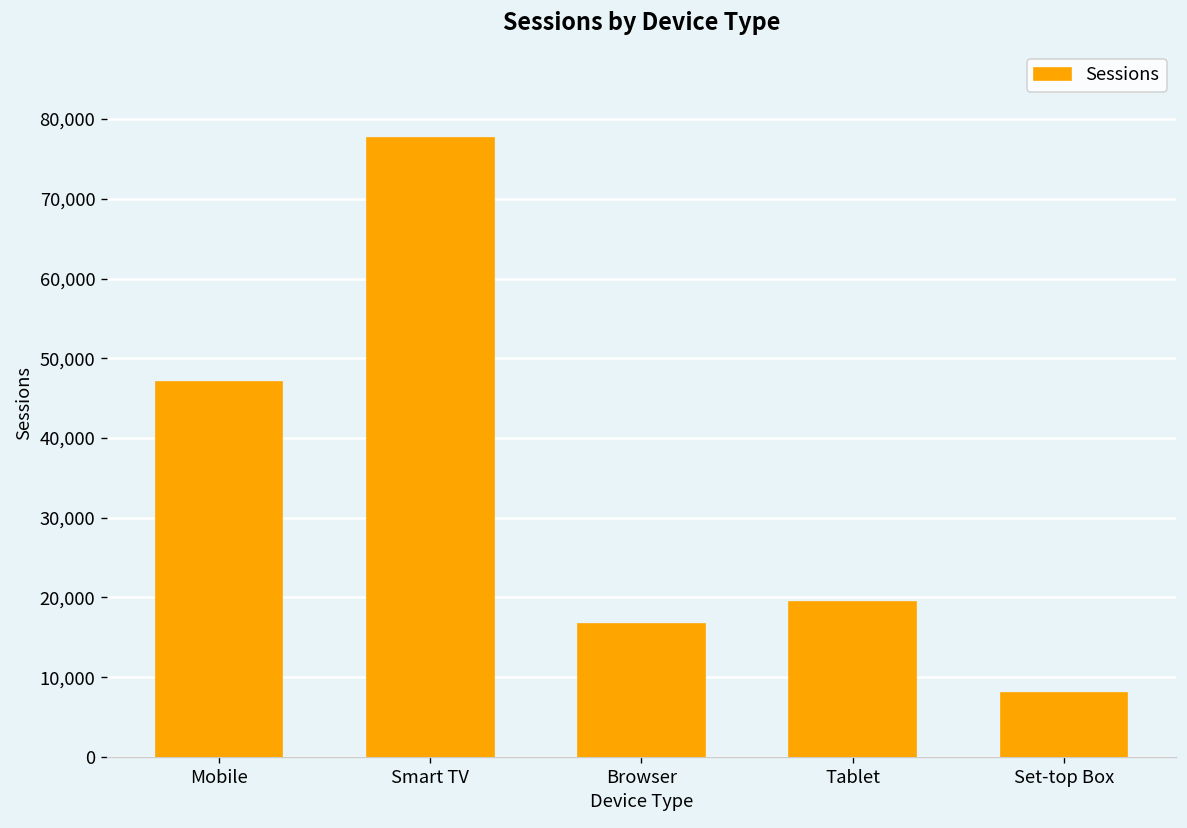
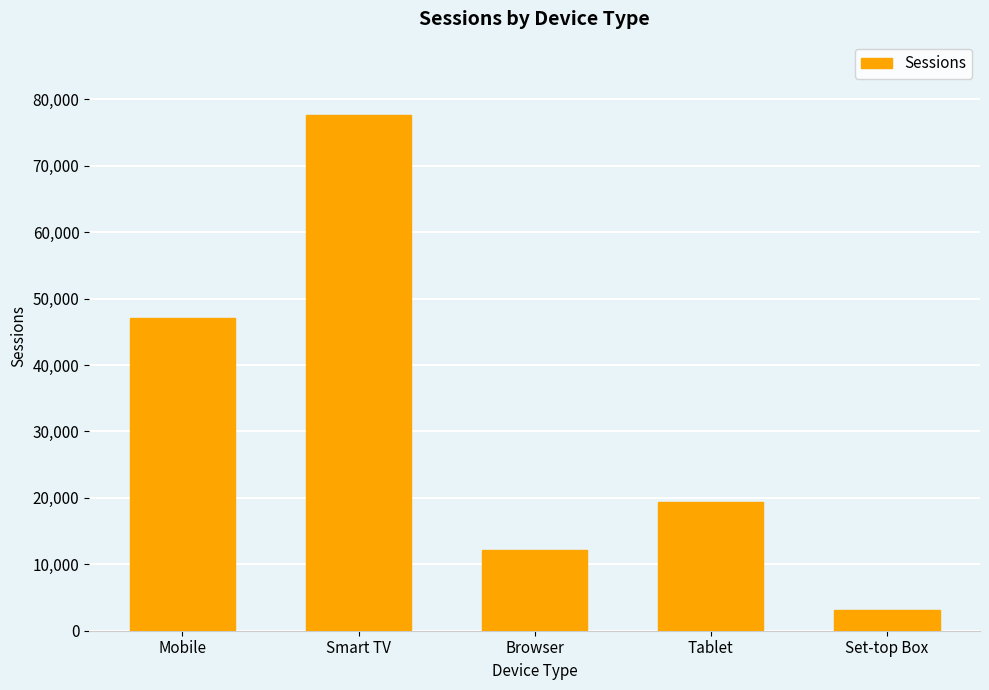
Browser: 17,000 -> 12,000
Set-top Box: 8,000 -> 3,000
